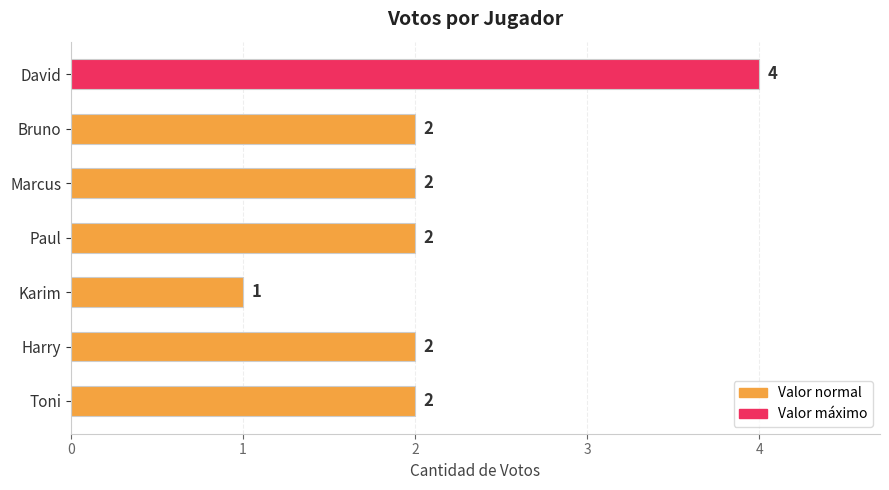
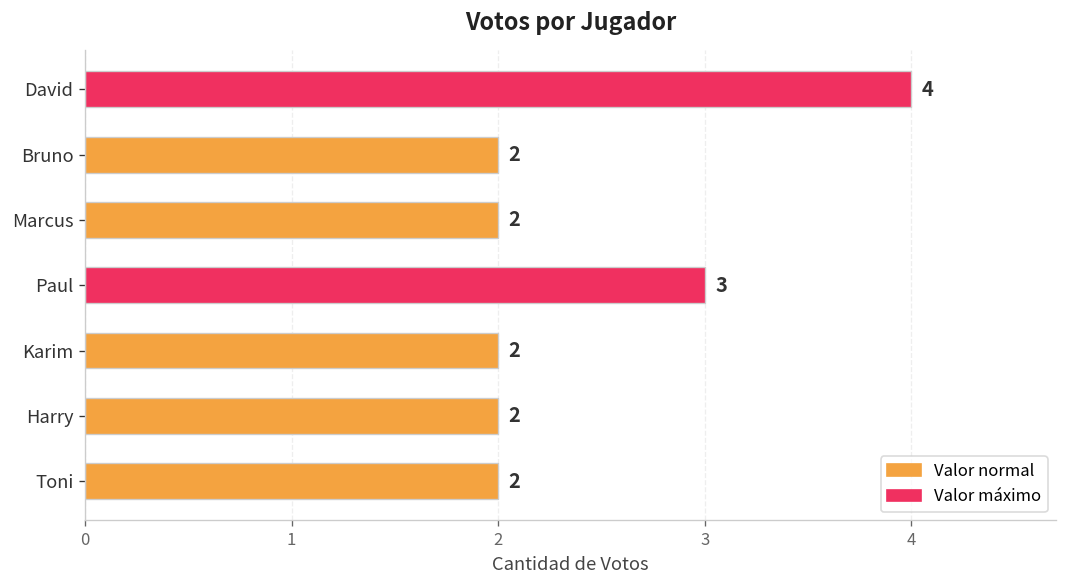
Paul: 2 -> 3
Karim: 1 -> 2
